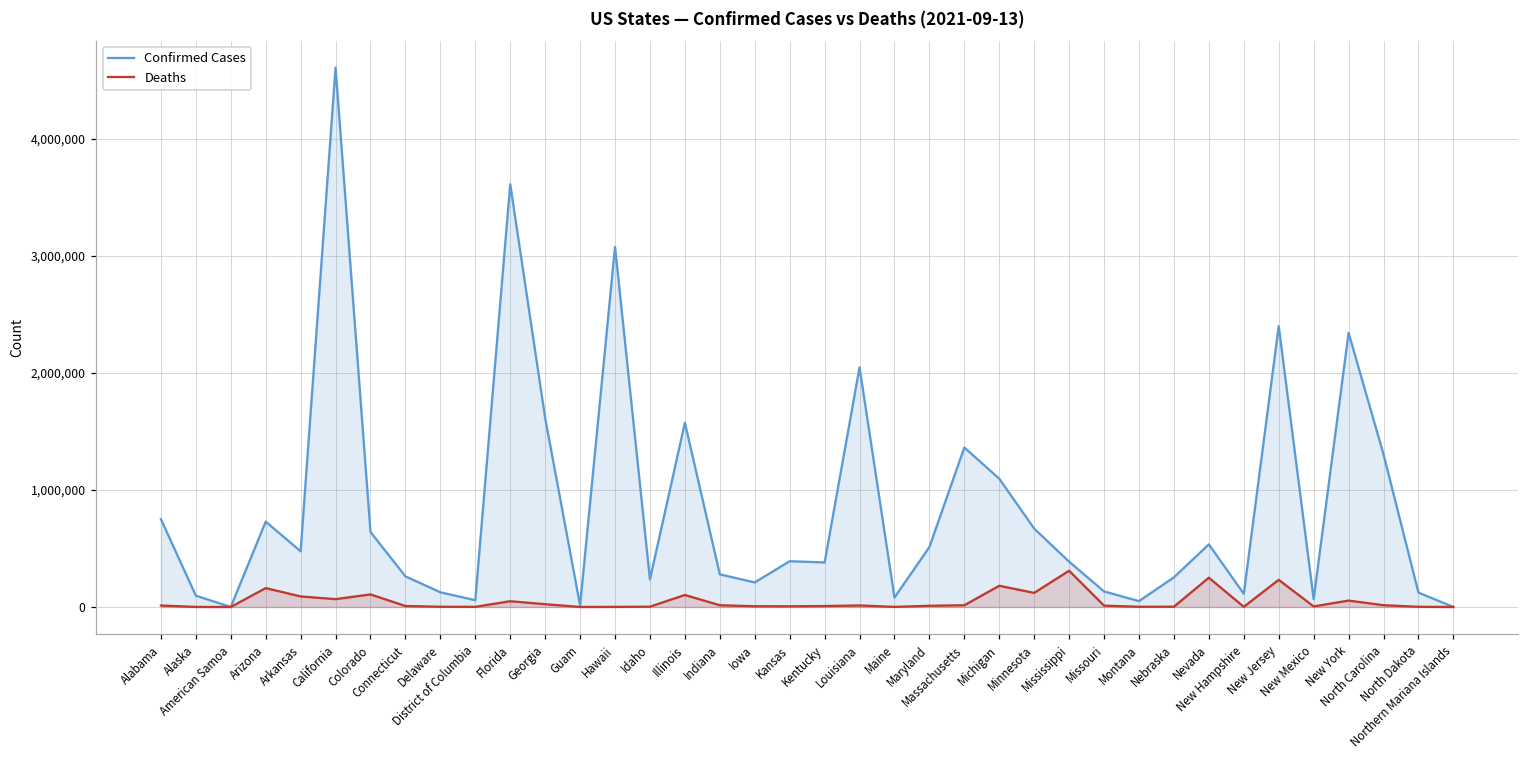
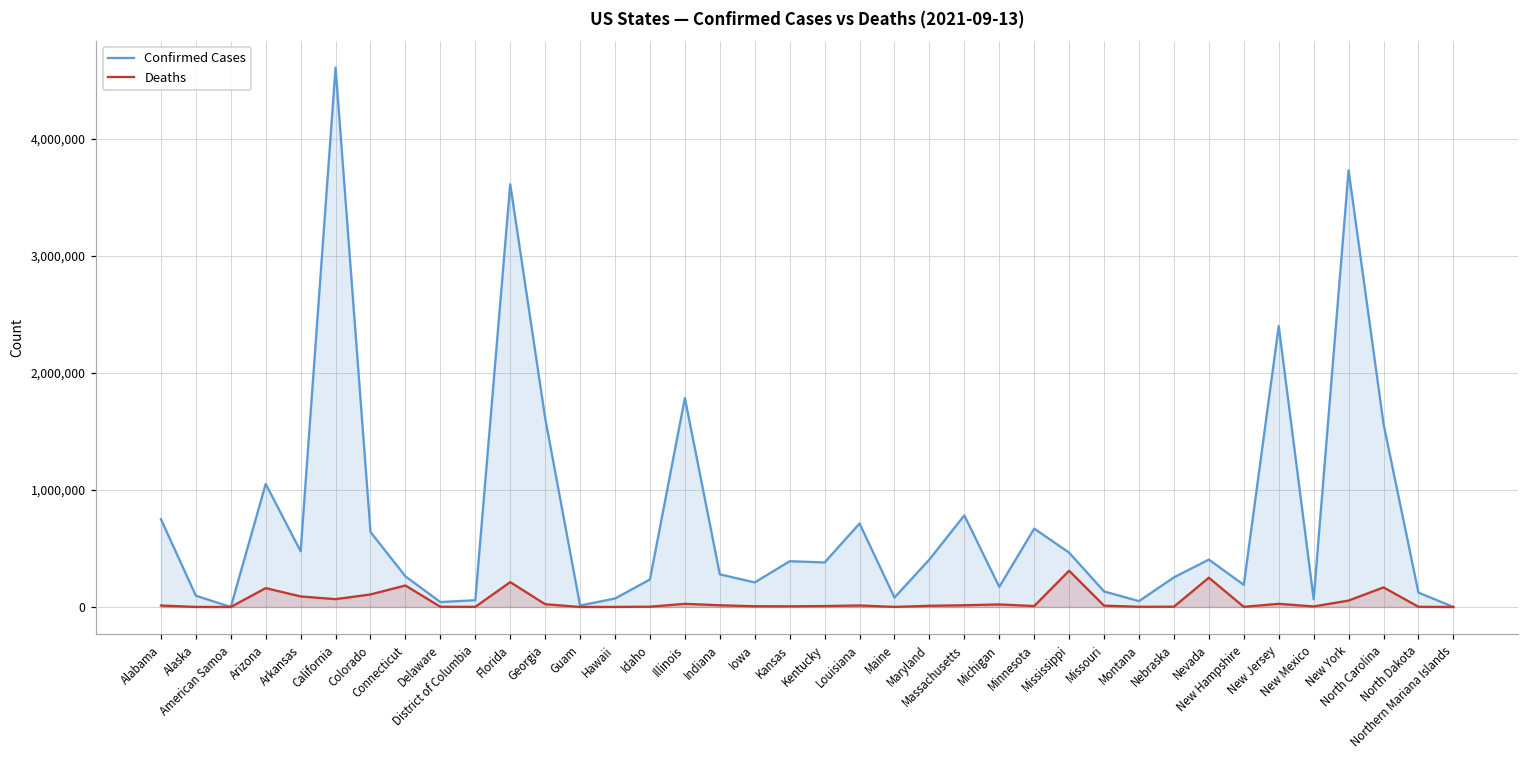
Confirmed Cases, Arizona: 730,000 -> 1,050,000
Deaths, Connecticut: 10,000 -> 180,000
Confirmed Cases, Delaware: 130,000 -> 40,000
Deaths, Florida: 50,000 -> 210,000
Confirmed Cases, Hawaii: 3,070,000 -> 70,000
Confirmed Cases, Illinois: 1,570,000 -> 1,780,000
Deaths, Illinois: 100,000 -> 30,000
Confirmed Cases, Louisiana: 2,050,000 -> 710,000
Confirmed Cases, Maryland: 510,000 -> 410,000
Confirmed Cases, Massachusetts: 1,360,000 -> 780,000
Confirmed Cases, Michigan: 1,100,000 -> 170,000
Deaths, Michigan: 180,000 -> 20,000
Deaths, Minnesota: 120,000 -> 10,000
Confirmed Cases, Mississippi: 390,000 -> 460,000
Confirmed Cases, Nevada: 530,000 -> 400,000
Confirmed Cases, New Hampshire: 110,000 -> 190,000
Deaths, New Jersey: 230,000 -> 30,000
Confirmed Cases, New York: 2,340,000 -> 3,730,000
Confirmed Cases, North Carolina: 1,300,000 -> 1,560,000
Deaths, North Carolina: 20,000 -> 170,000
